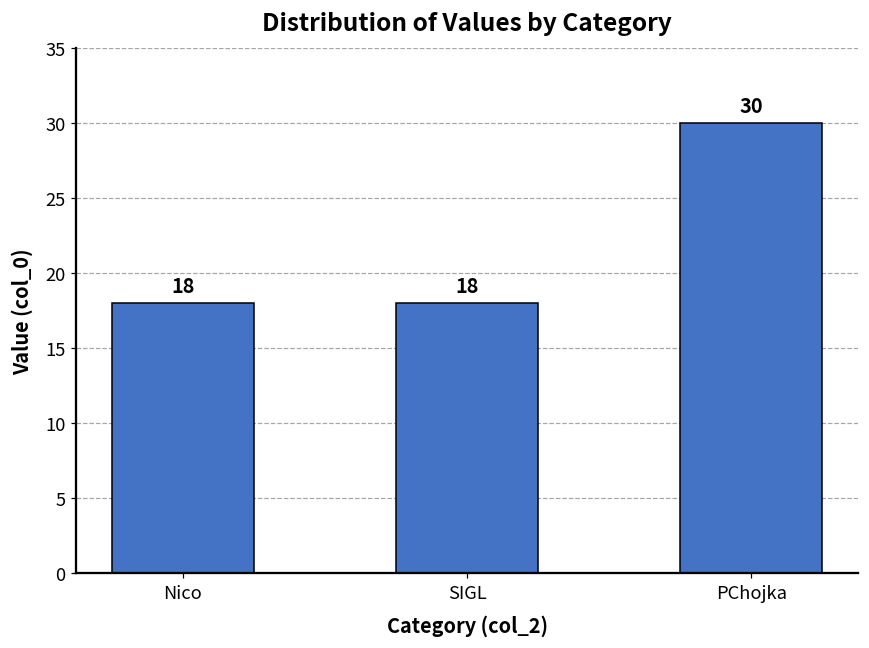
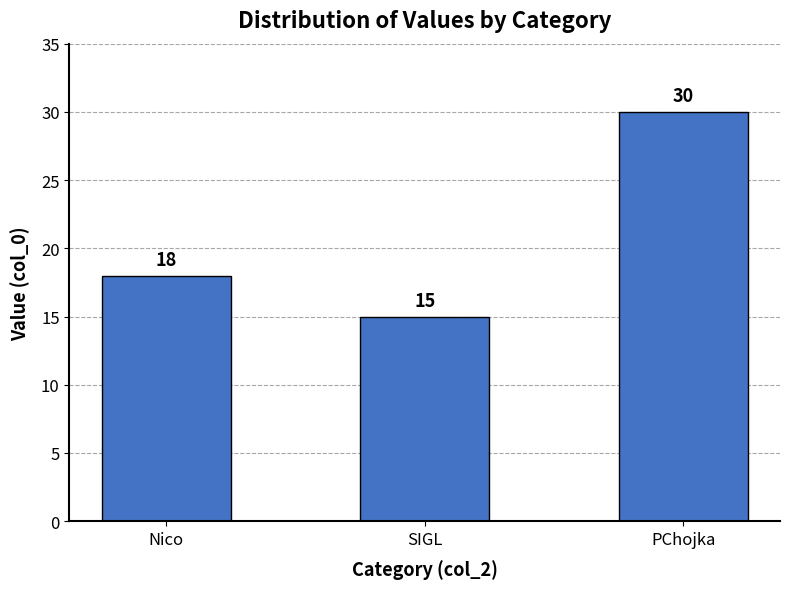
SIGL: 18 -> 15
